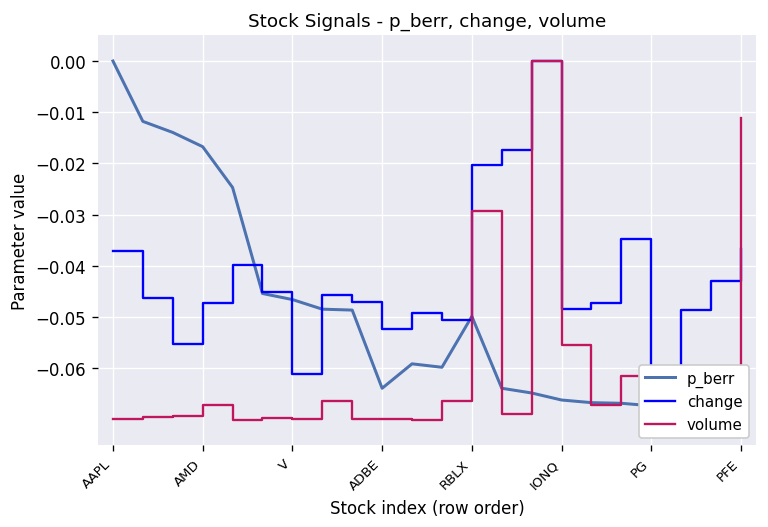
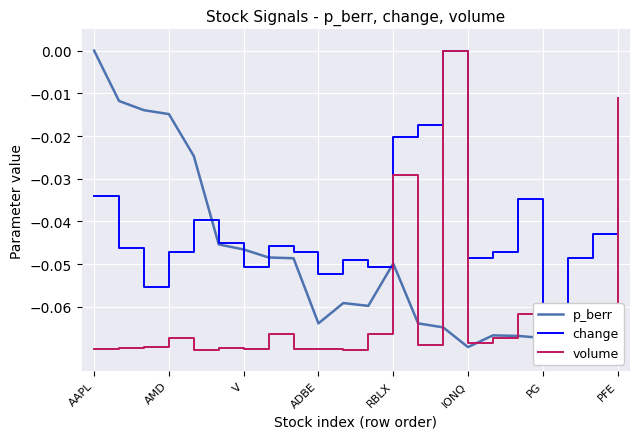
change, AAPL: -0.037 -> -0.034
p_berr, AMD: -0.017 -> -0.015
change, V: -0.061 -> -0.051
p_berr, IONQ: -0.066 -> -0.069
volume, IONQ: -0.055 -> -0.068
